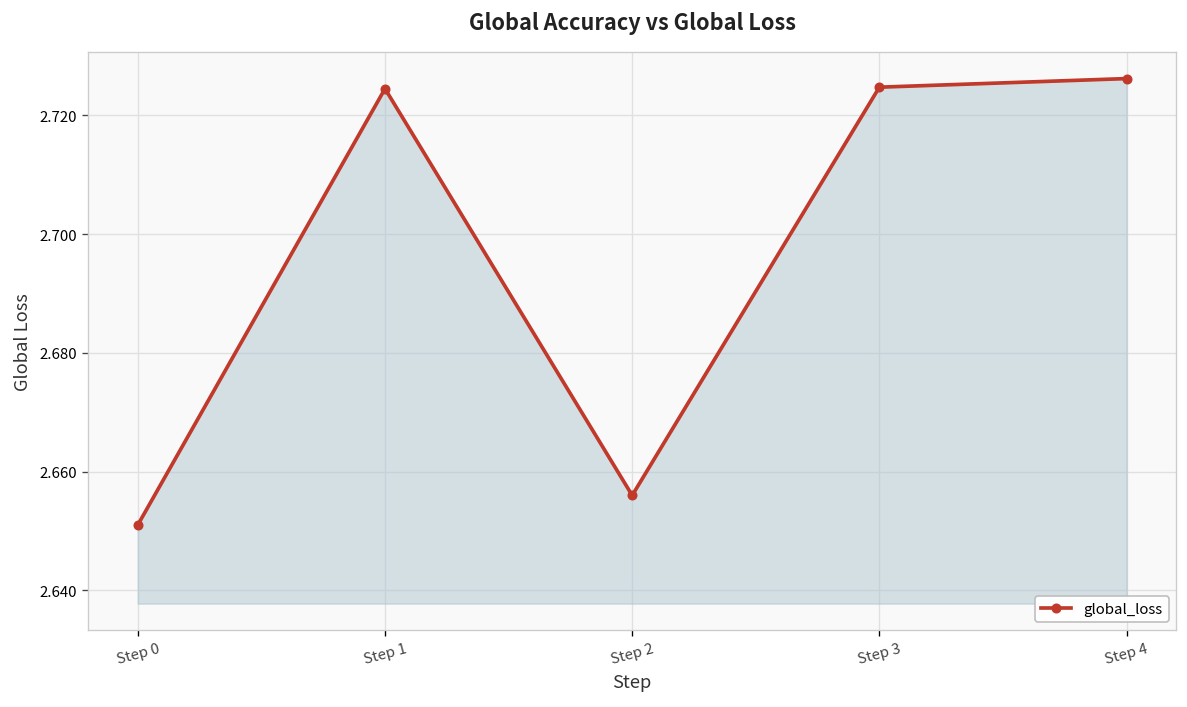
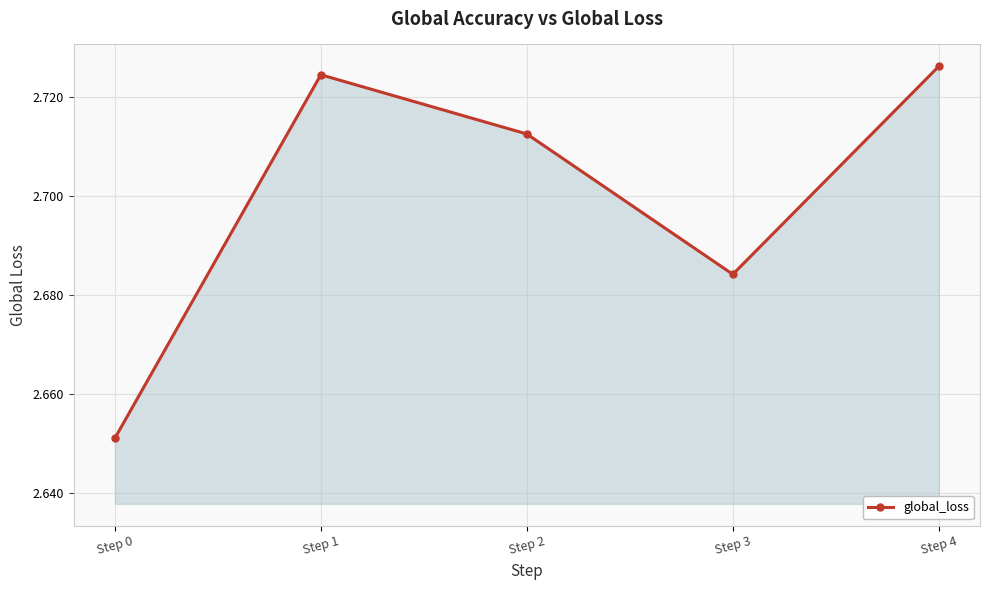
Step 2: 2.656 -> 2.713
Step 3: 2.725 -> 2.684
